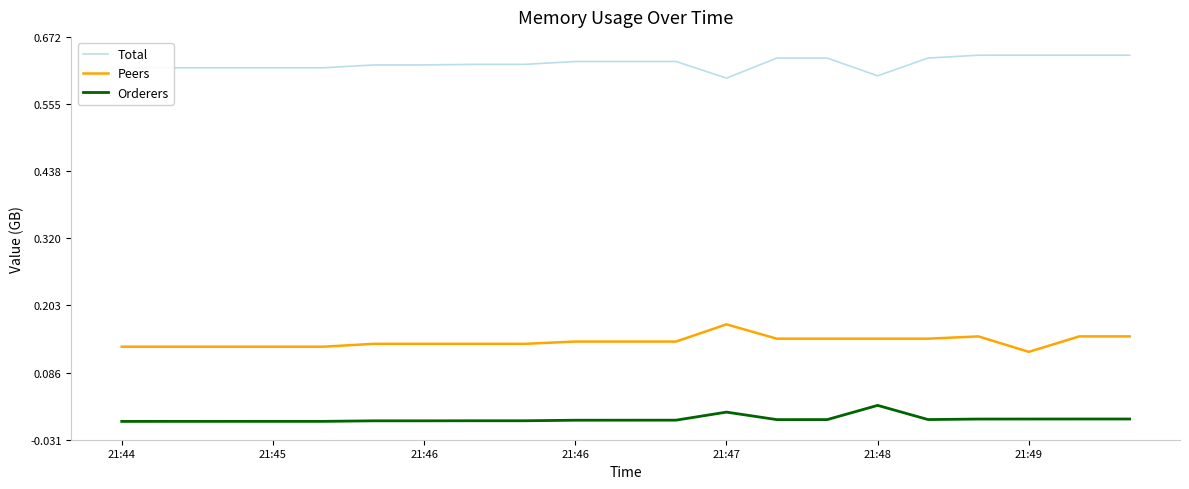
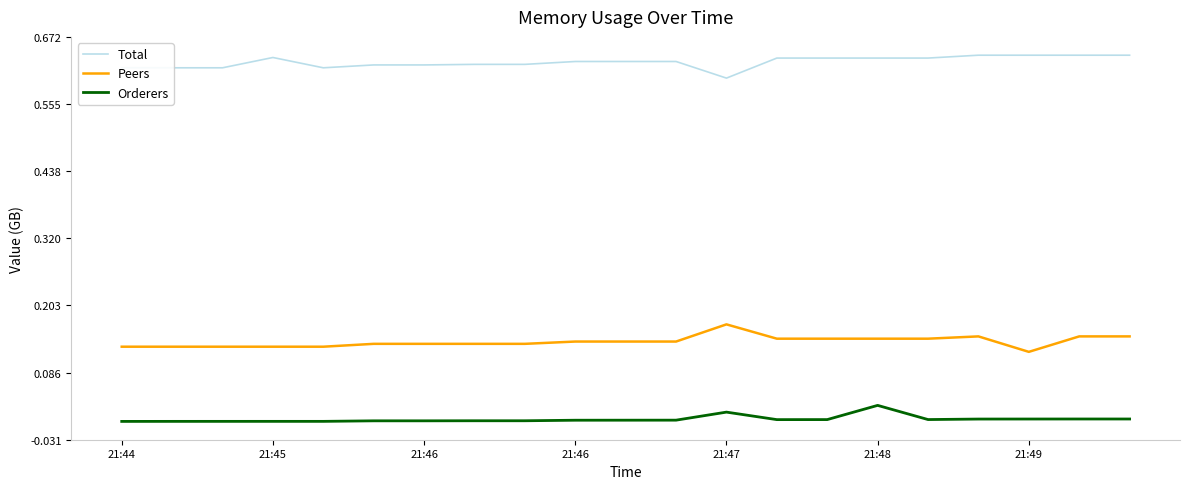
Total, 21:45: 0.62 -> 0.64
Total, 21:48: 0.60 -> 0.64
